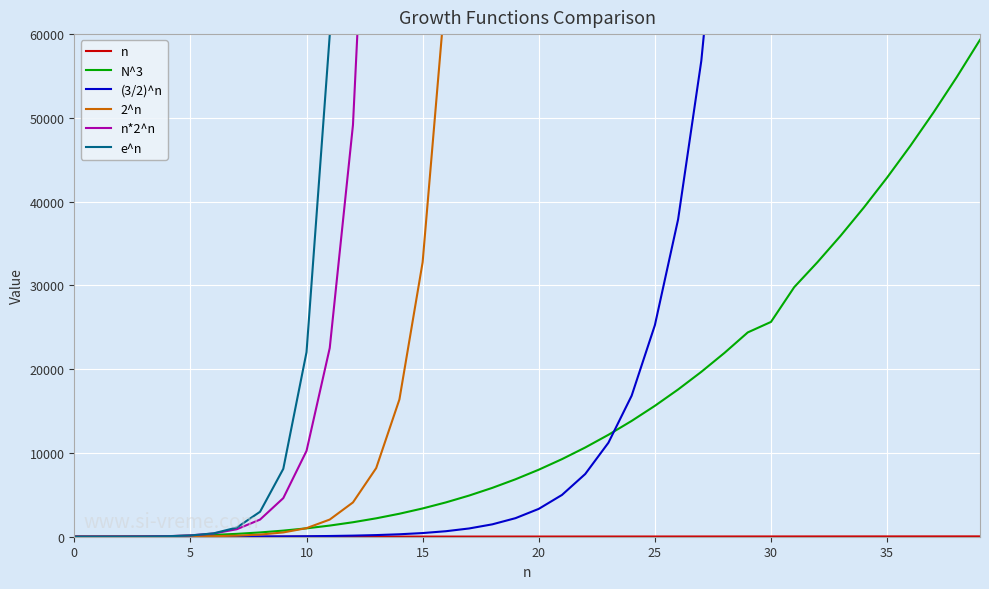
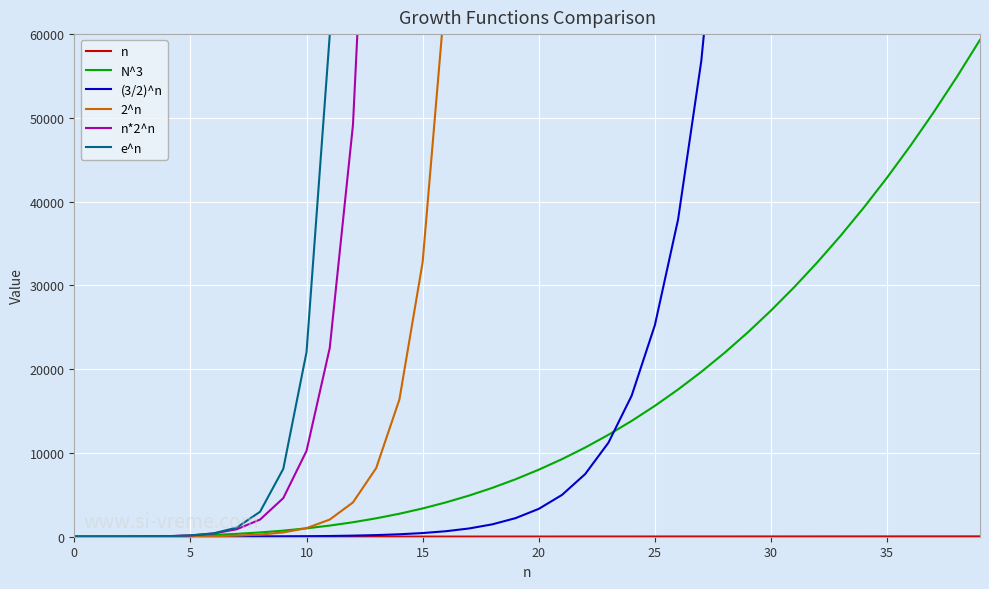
N^3, 30: 26000 -> 27000
